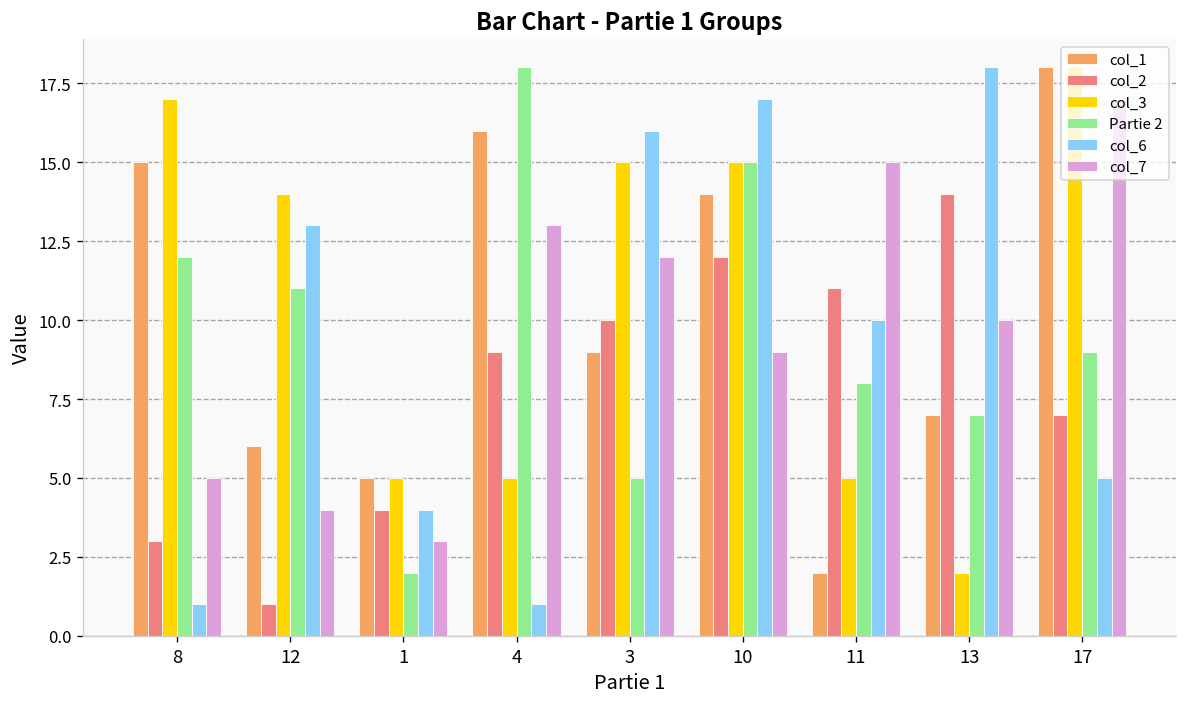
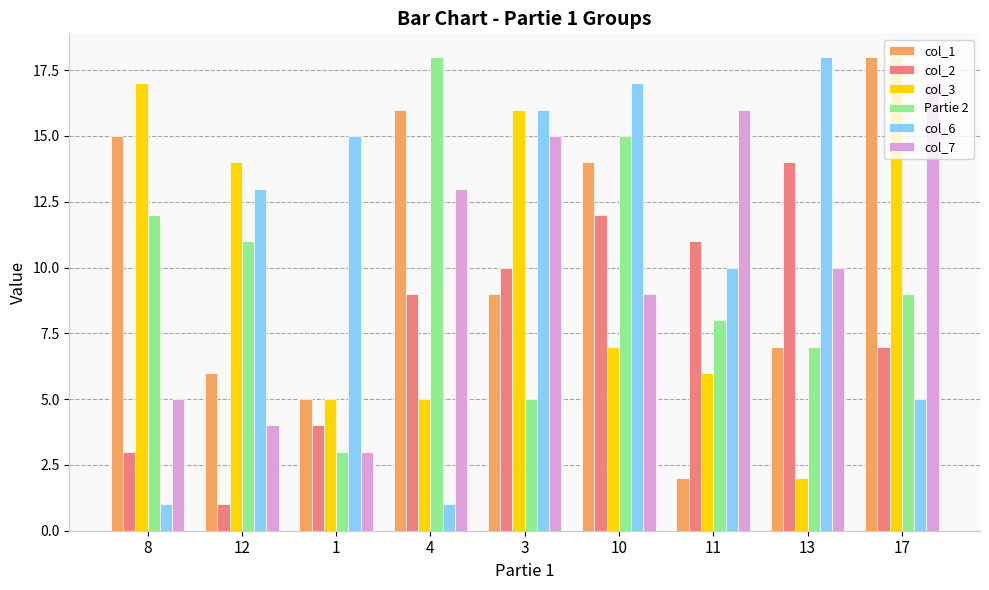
Partie 2, 1: 2 -> 3
col_6, 1: 4 -> 15
col_3, 3: 15 -> 16
col_7, 3: 12 -> 15
col_3, 10: 15 -> 7
col_3, 11: 5 -> 6
col_7, 11: 15 -> 16
